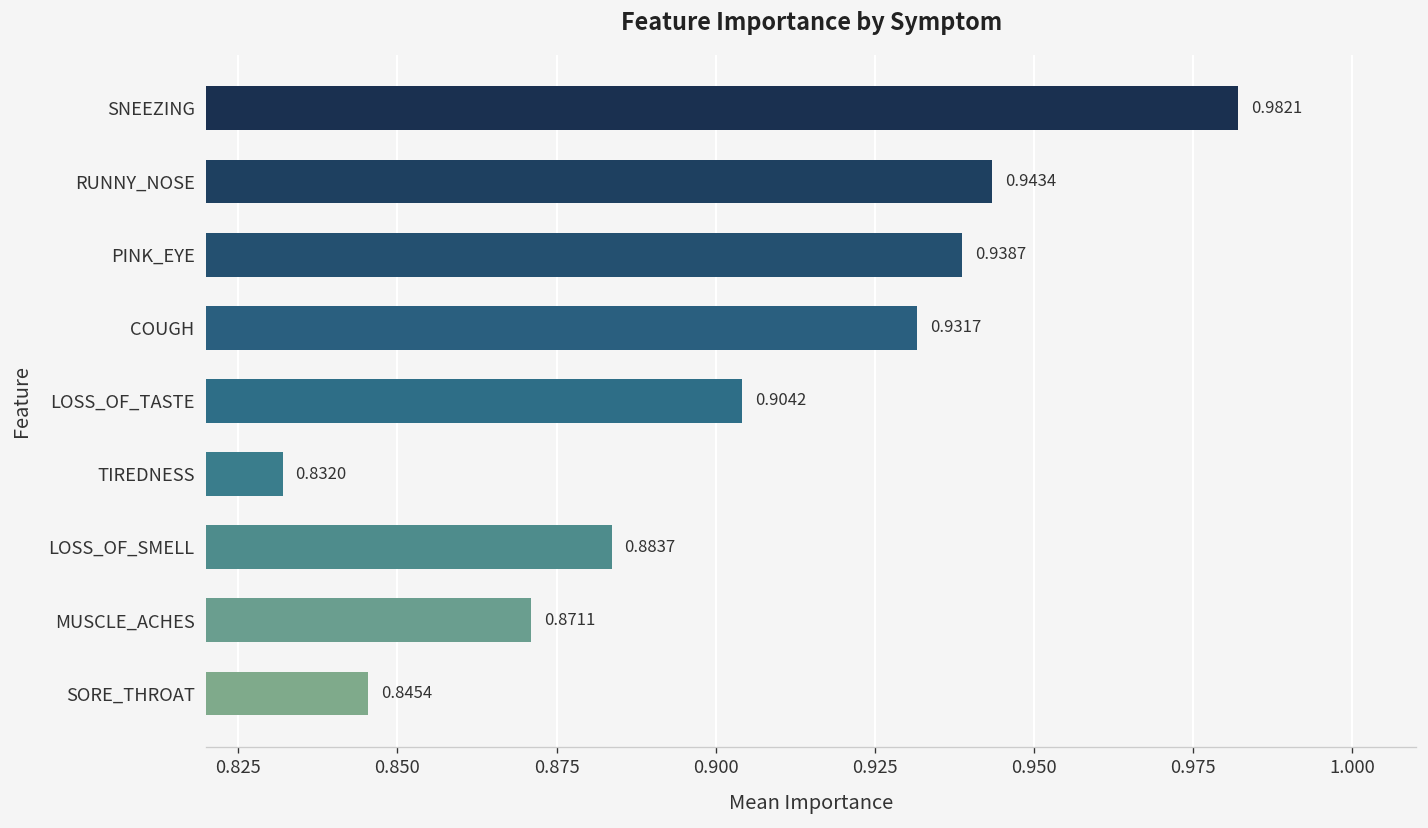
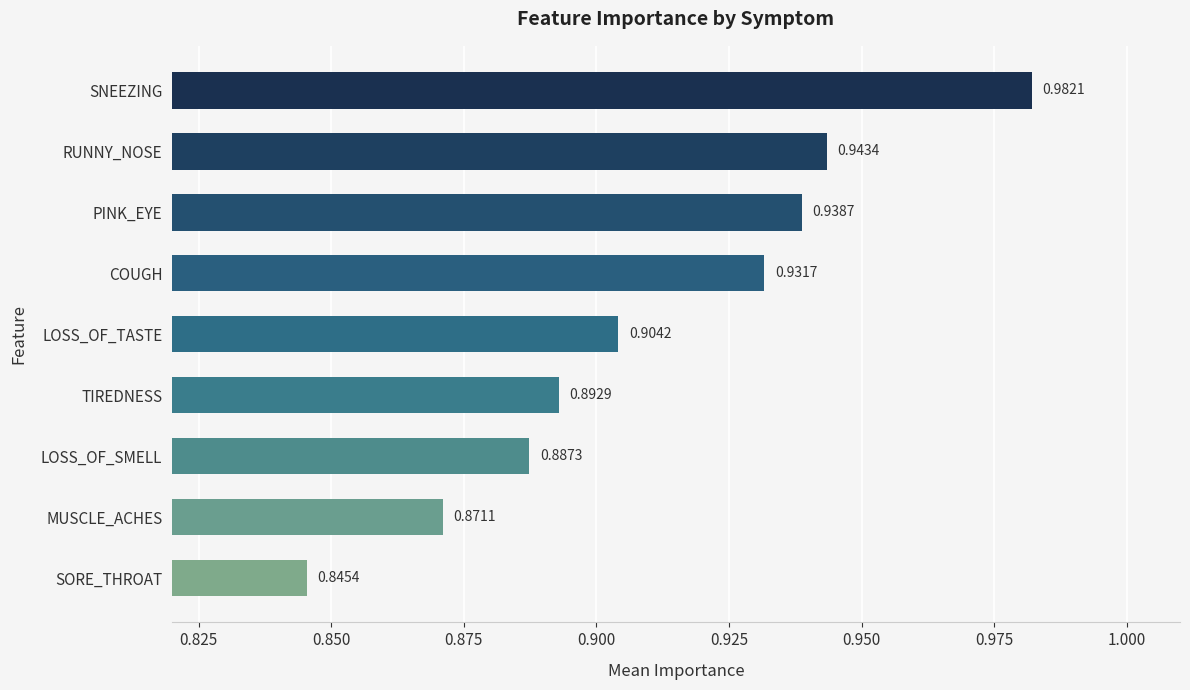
TIREDNESS: 0.8320 -> 0.8929
LOSS_OF_SMELL: 0.8837 -> 0.8873
